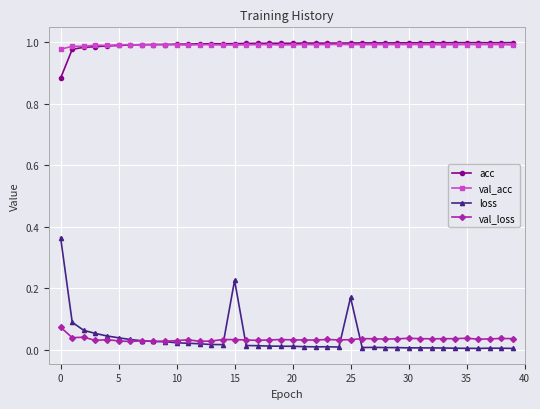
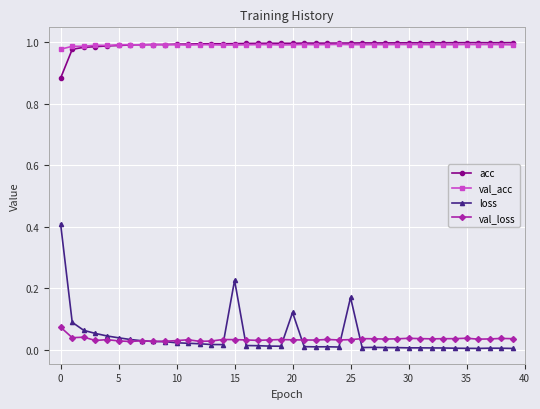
loss, 0: 0.36 -> 0.41
loss, 20: 0.01 -> 0.12
